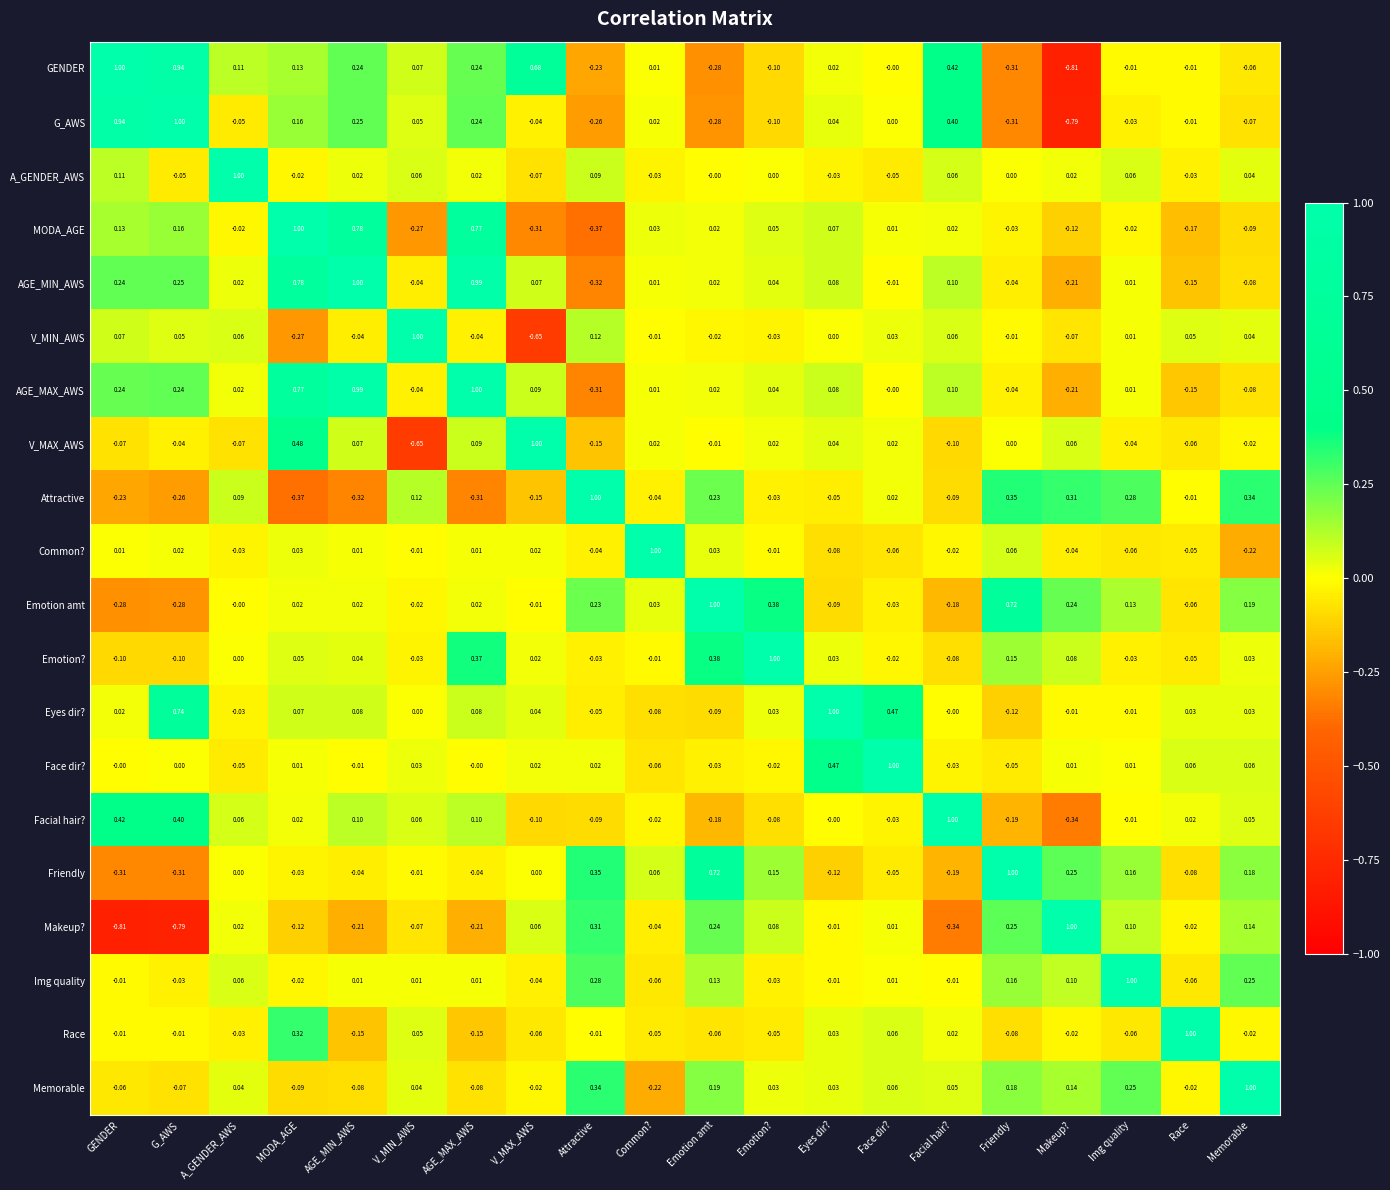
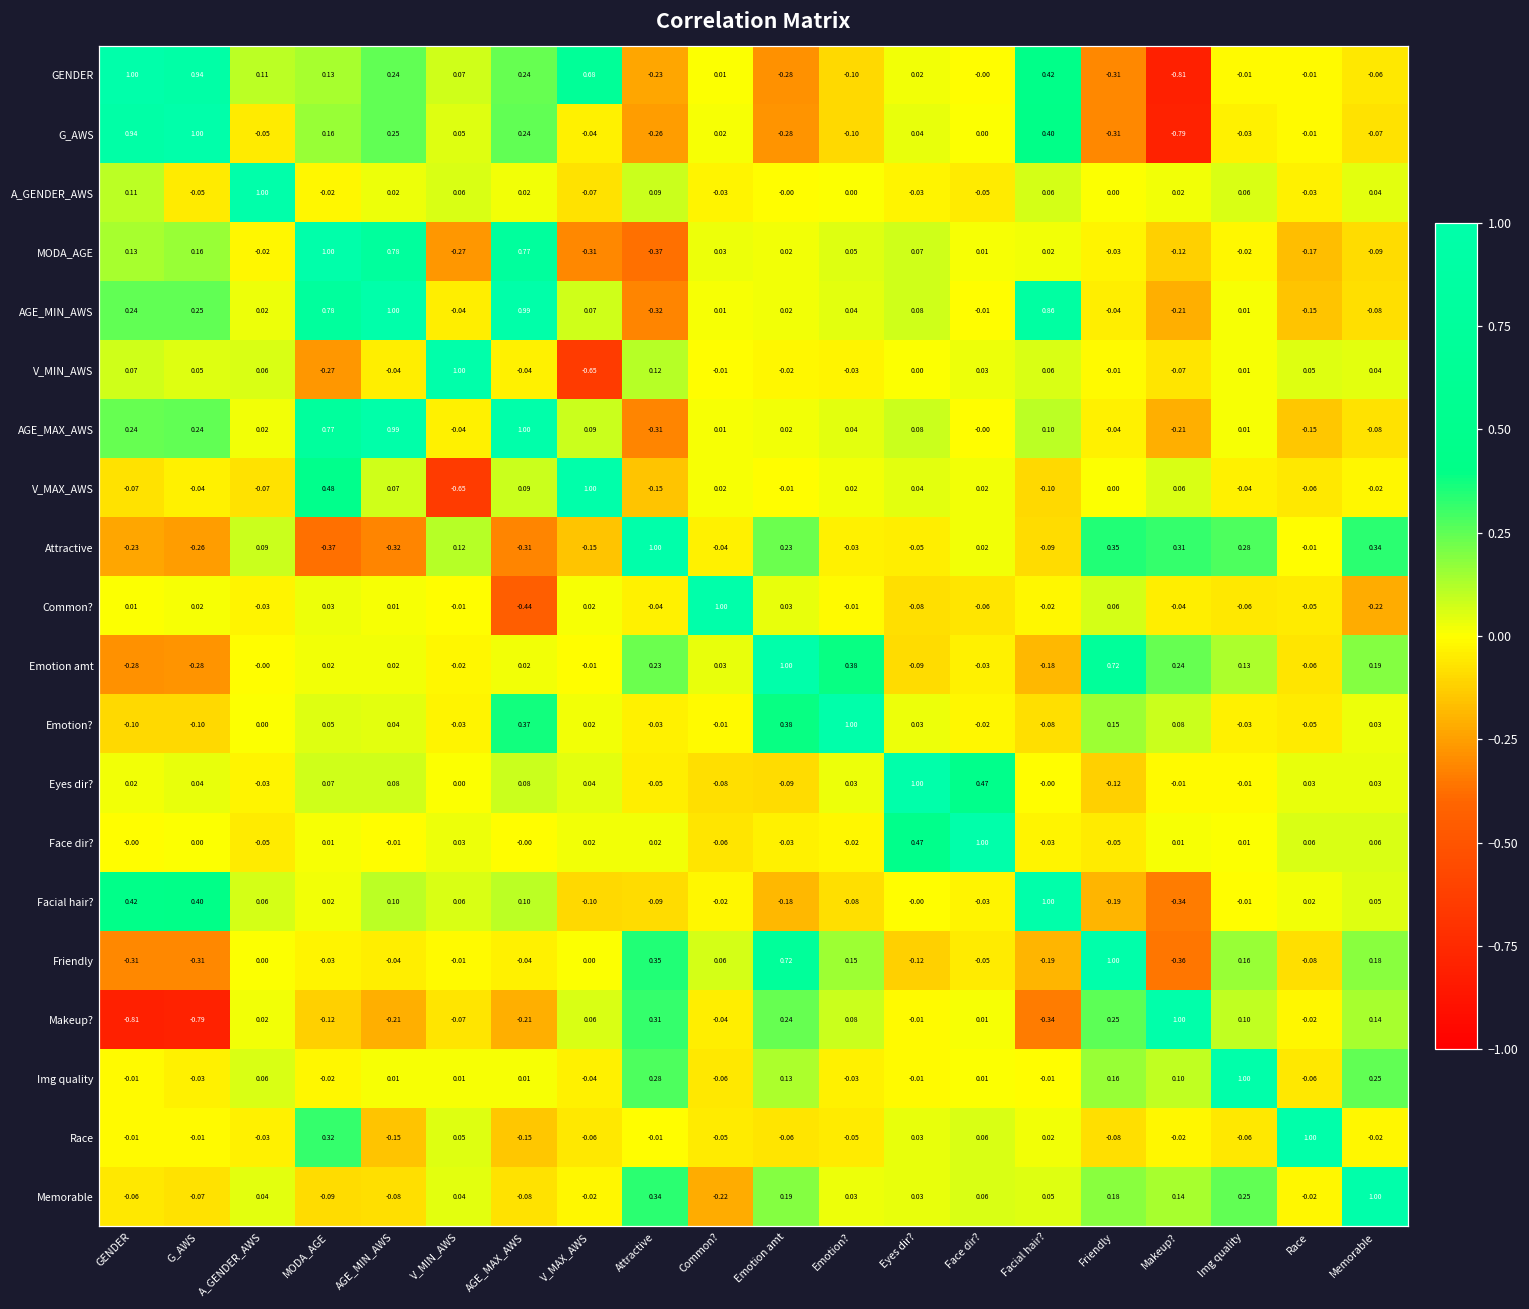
AGE_MIN_AWS, Facial hair?: 0.10 -> 0.86
Common?, AGE_MAX_AWS: 0.01 -> -0.44
Eyes dir?, G_AWS: 0.74 -> 0.04
Friendly, Makeup?: 0.25 -> -0.36
